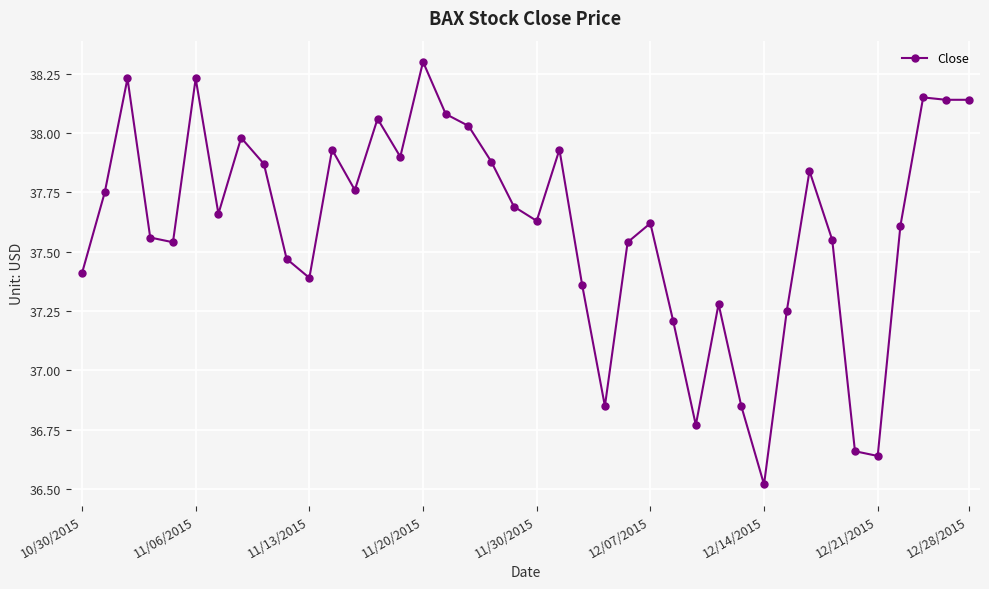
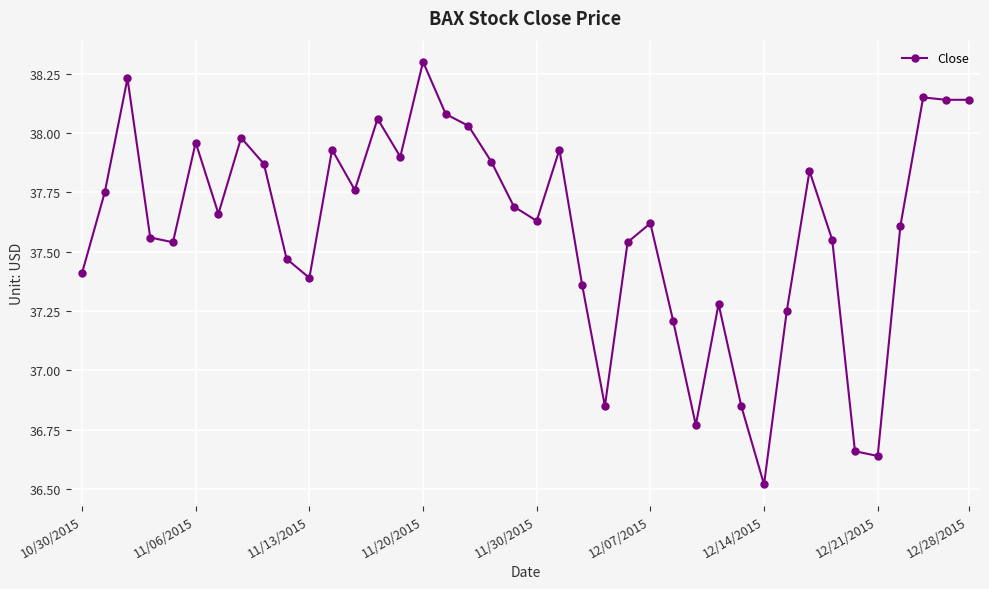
11/06/2015: 38.23 -> 37.96
